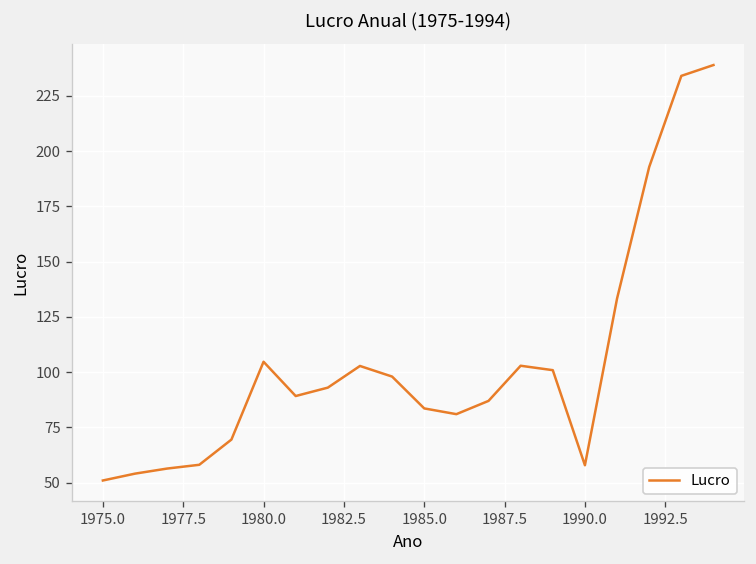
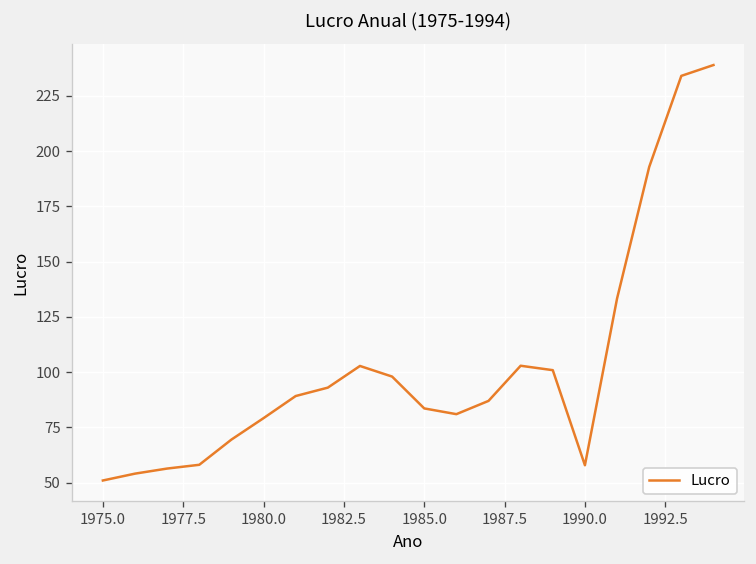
1980.0: 105 -> 79
